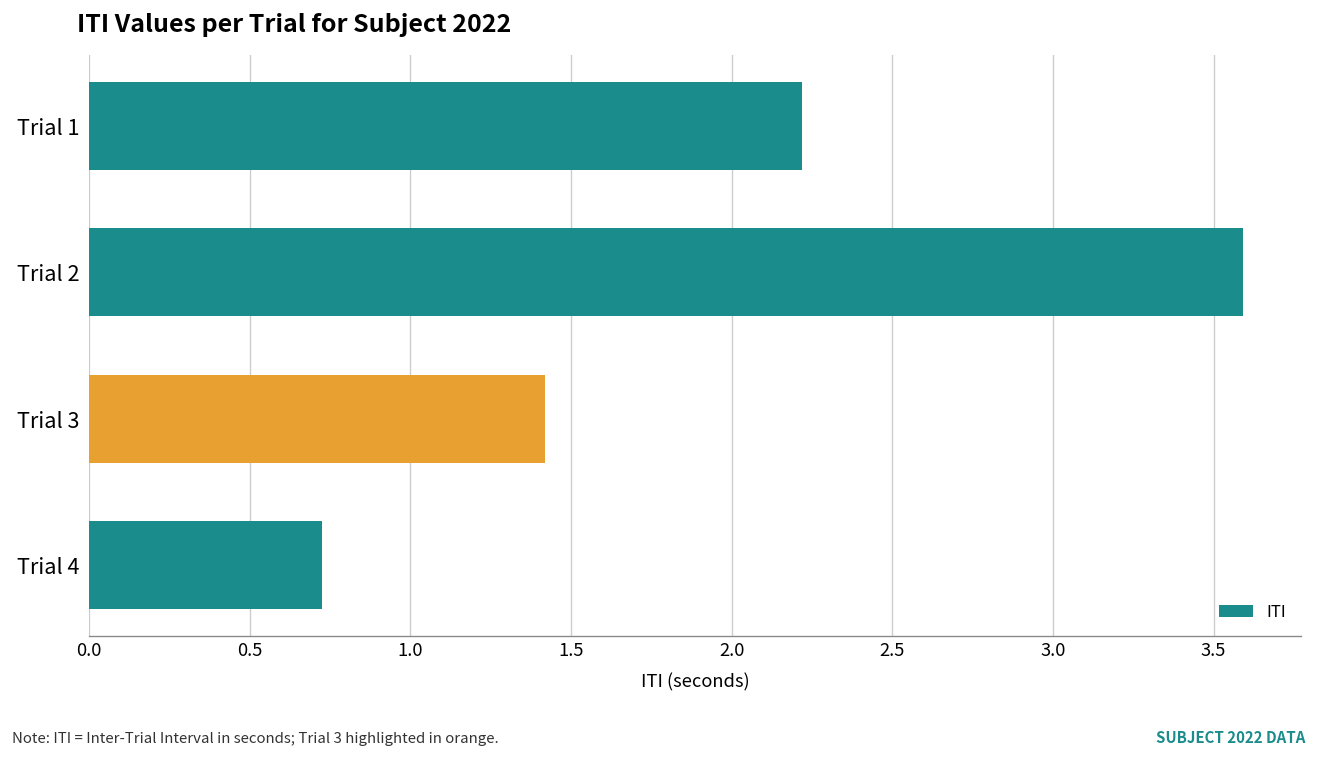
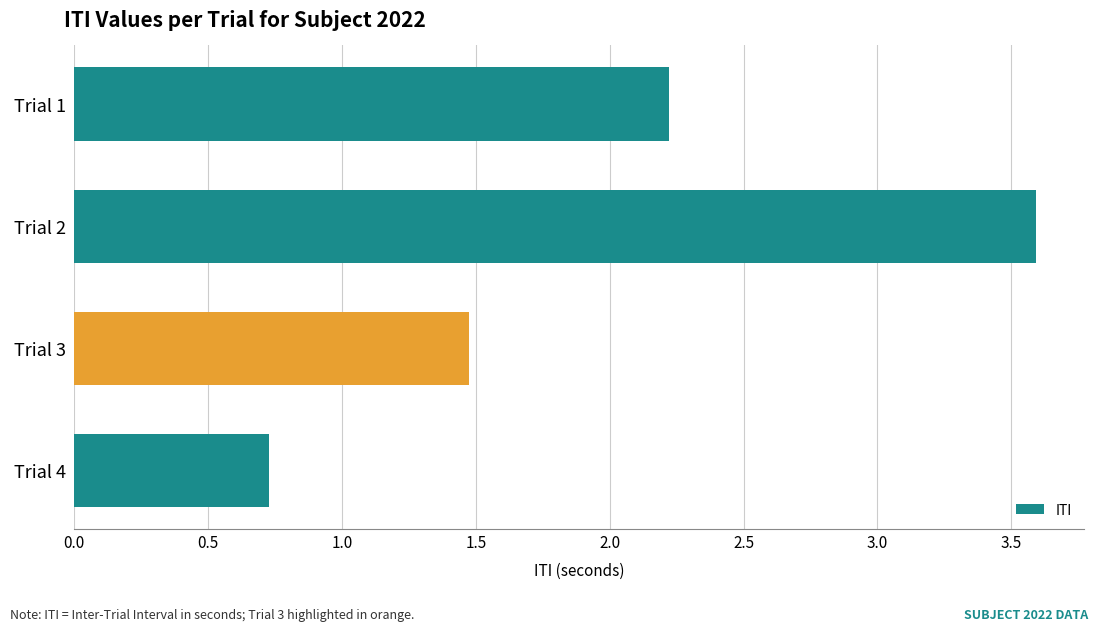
Trial 3: 1.42 -> 1.47
